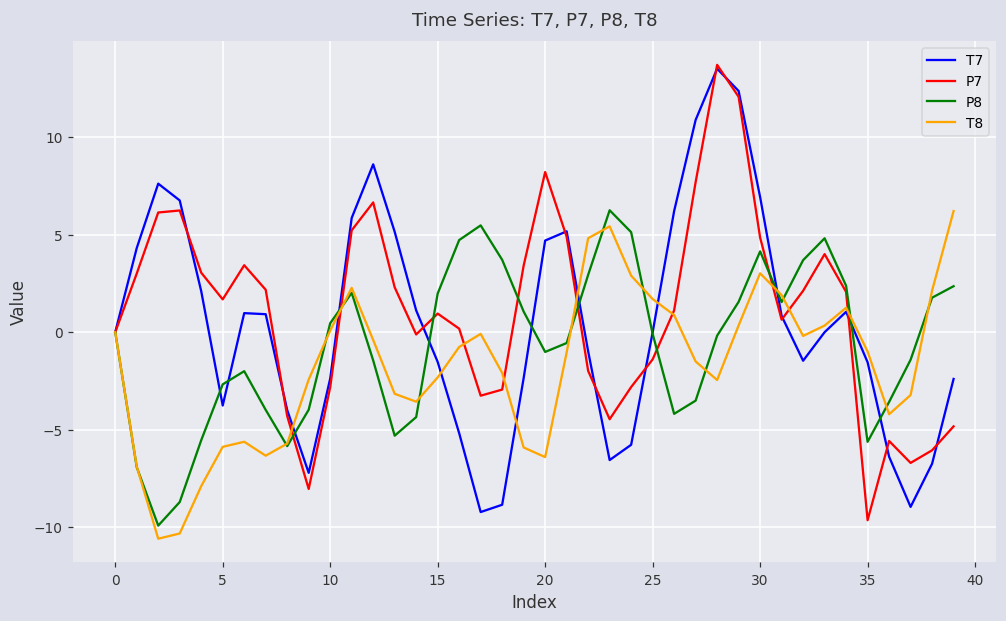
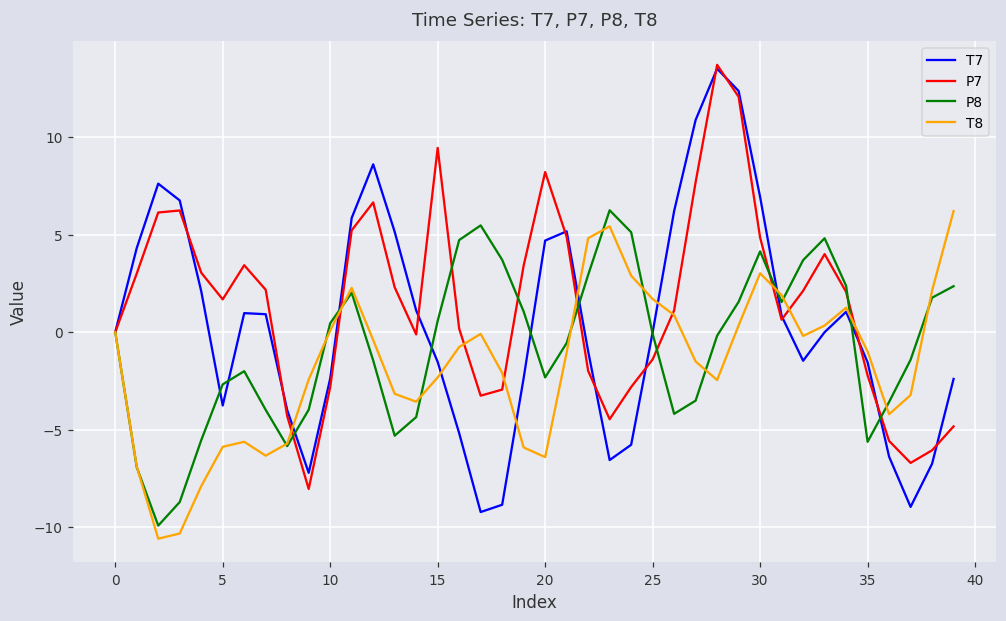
P7, 15: 1.0 -> 9.4
P8, 15: 2.0 -> 0.6
P8, 20: -1.0 -> -2.3
P7, 35: -9.6 -> -2.2
